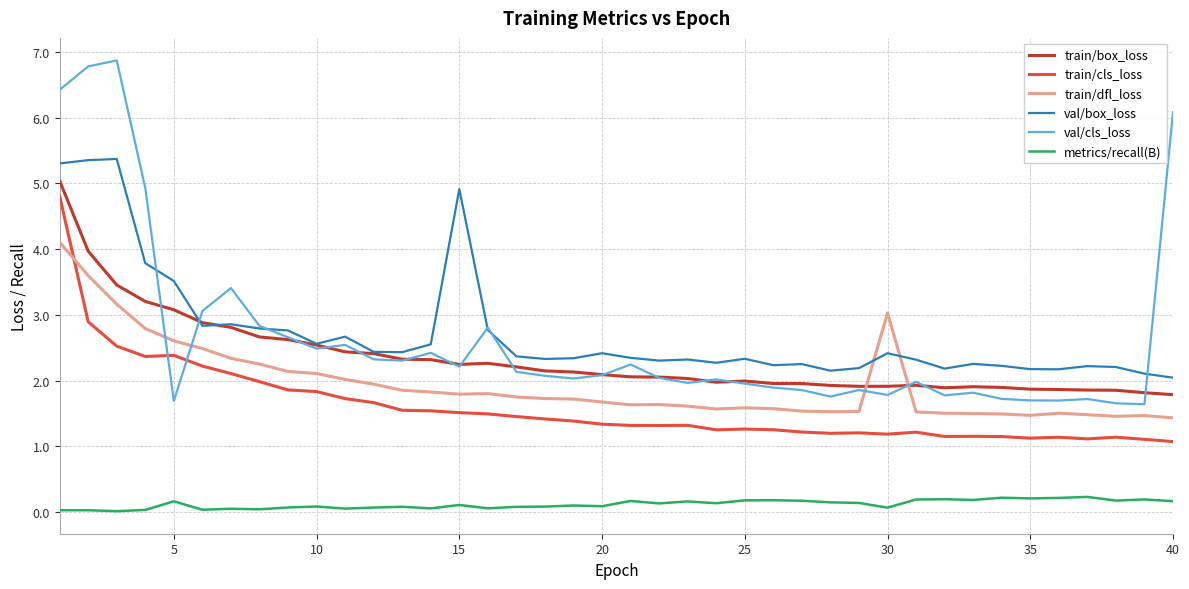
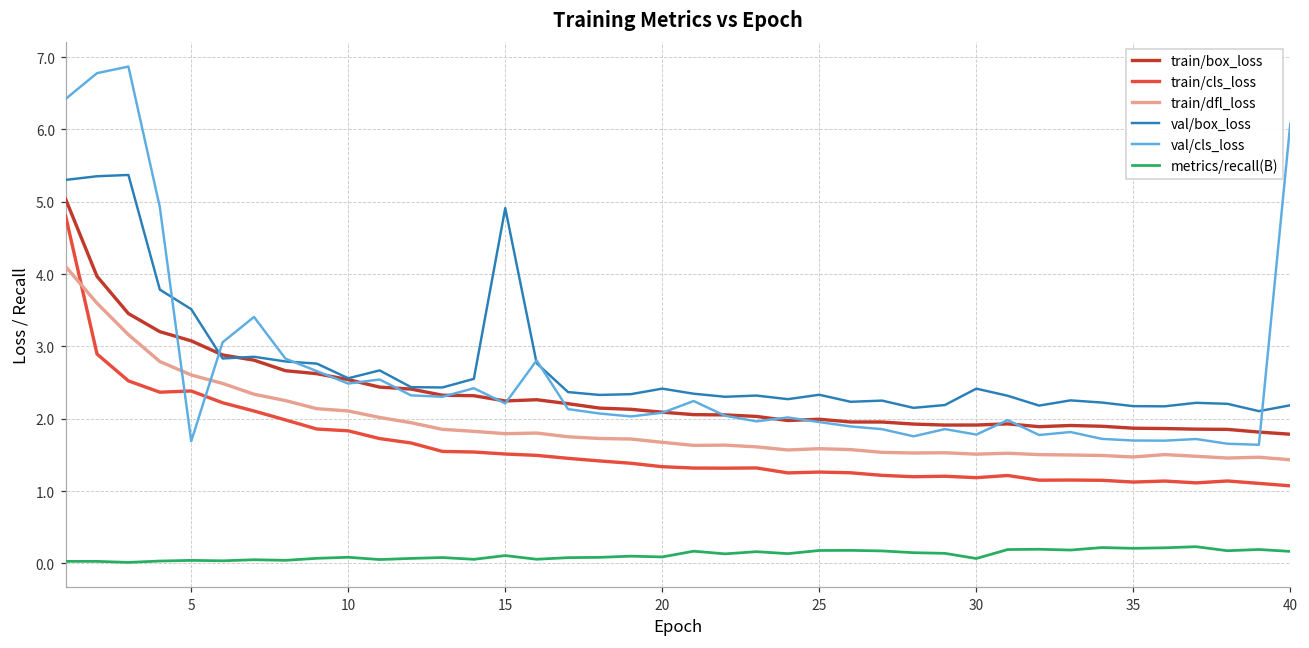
metrics/recall(B), 5: 0.2 -> 0.0
train/dfl_loss, 30: 3.0 -> 1.5
val/box_loss, 40: 2.0 -> 2.2
